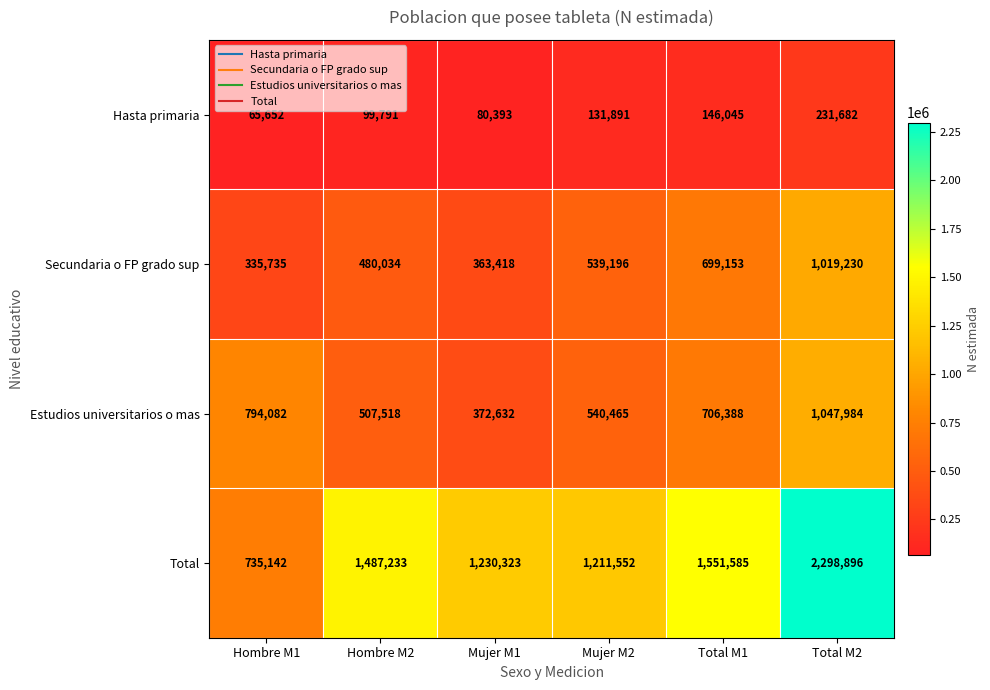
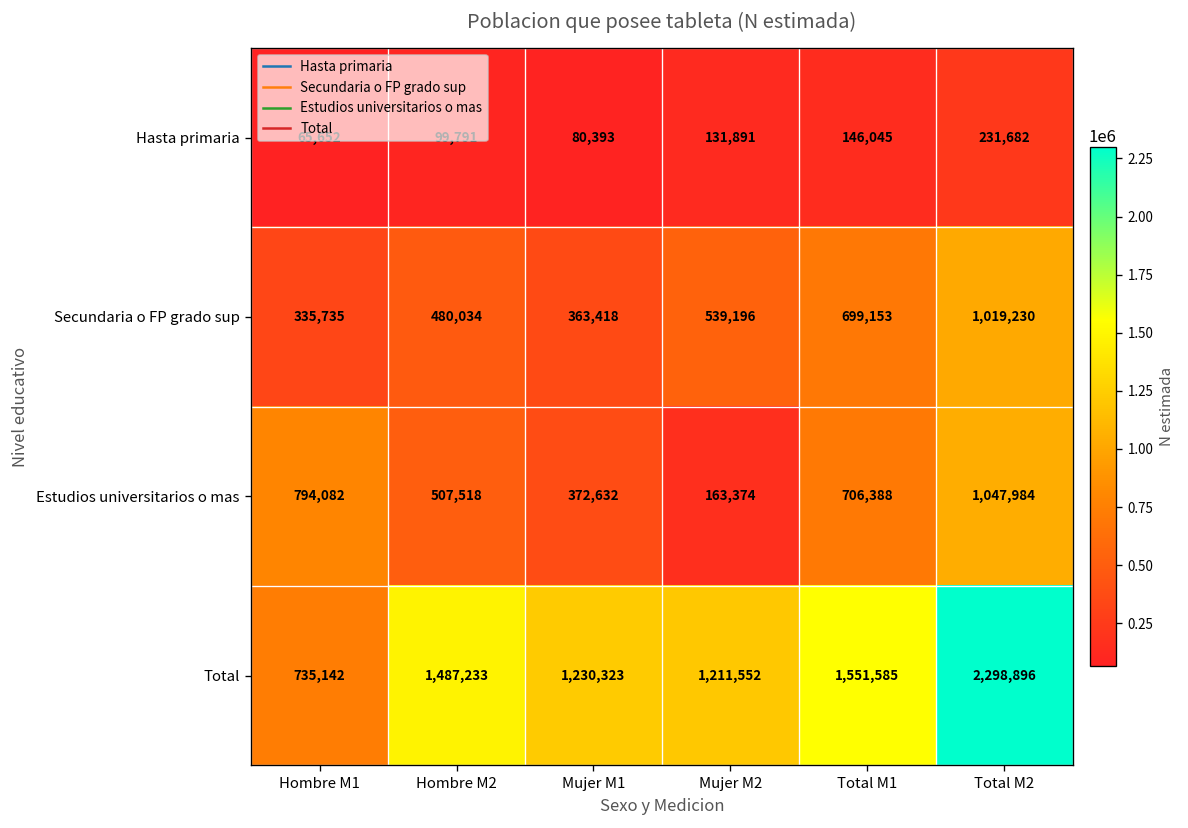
Estudios universitarios o mas, Mujer M2: 540,465 -> 163,374
